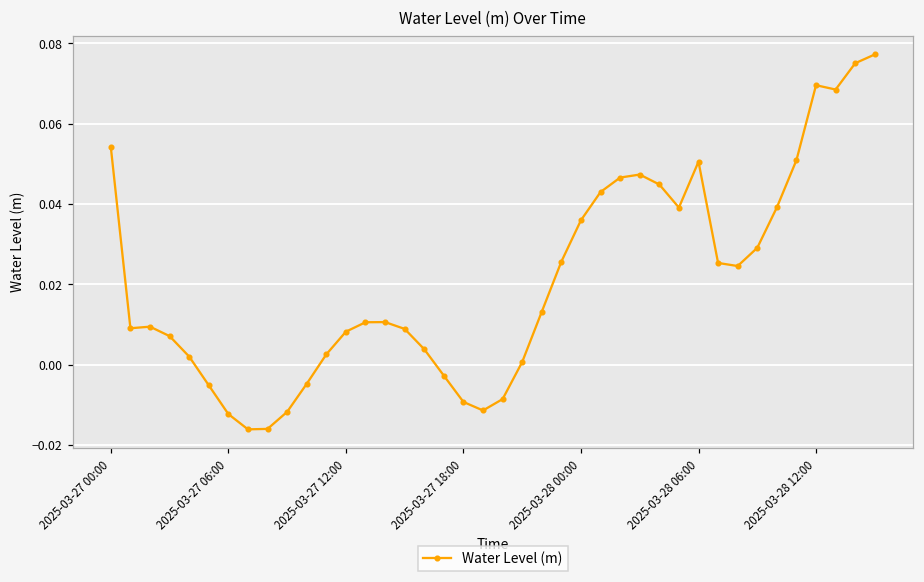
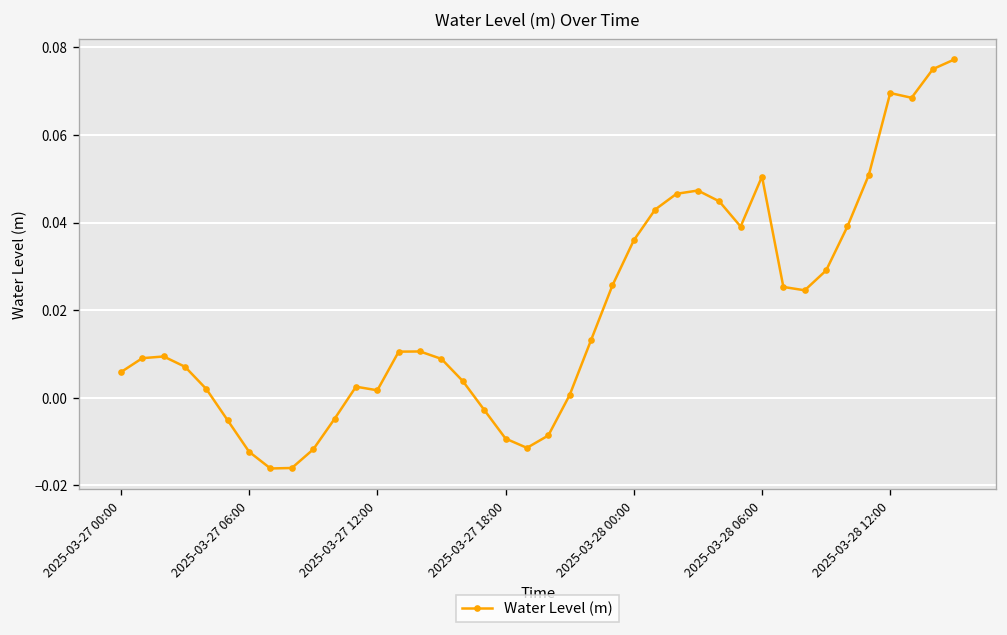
2025-03-27 00:00: 0.054 -> 0.006
2025-03-27 12:00: 0.008 -> 0.002
